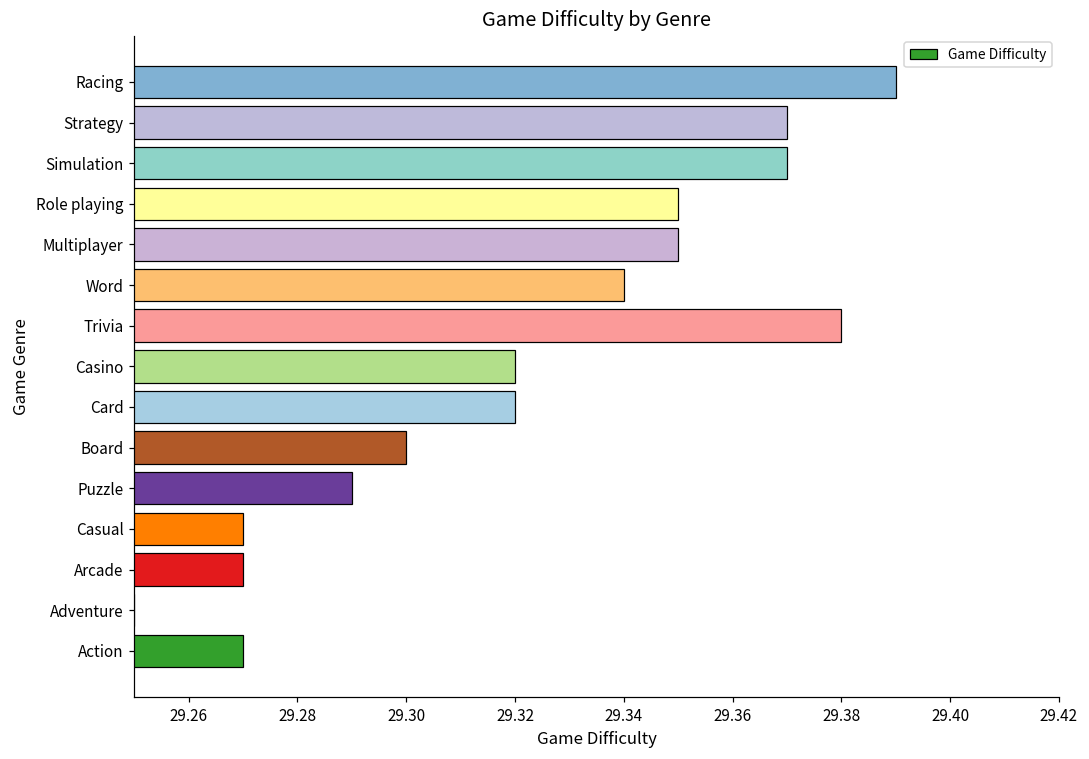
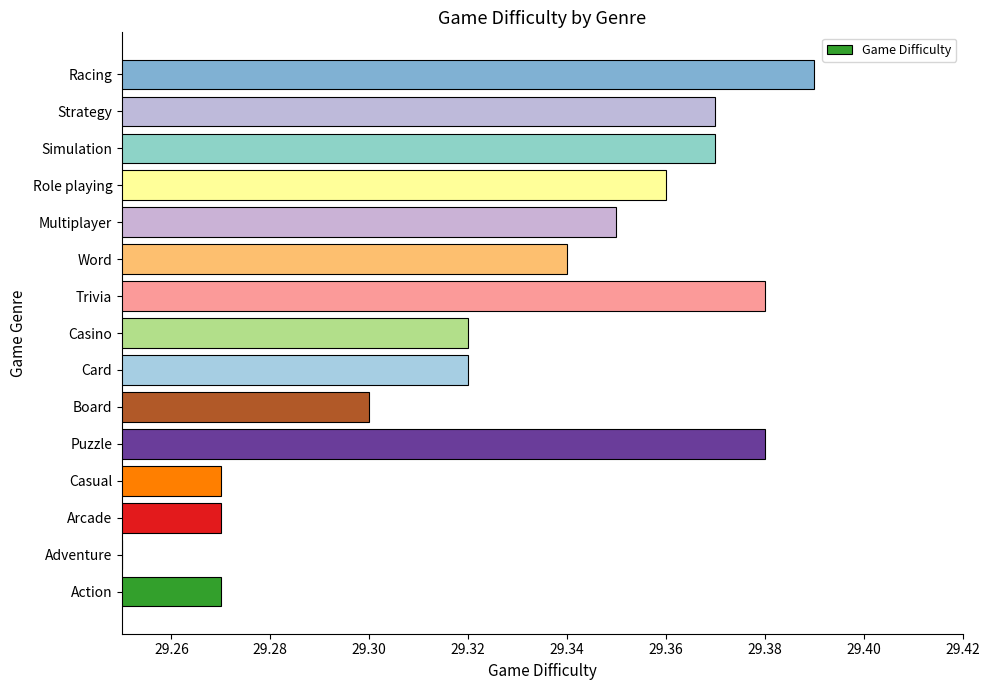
Role playing: 29.35 -> 29.36
Puzzle: 29.29 -> 29.38
